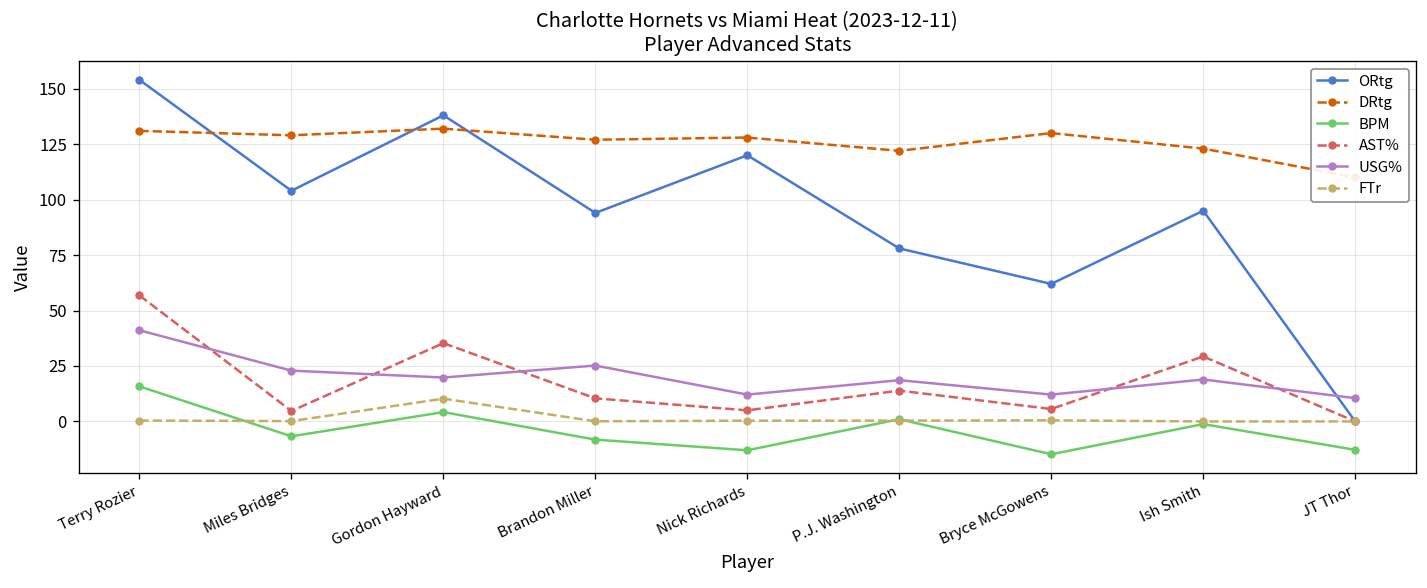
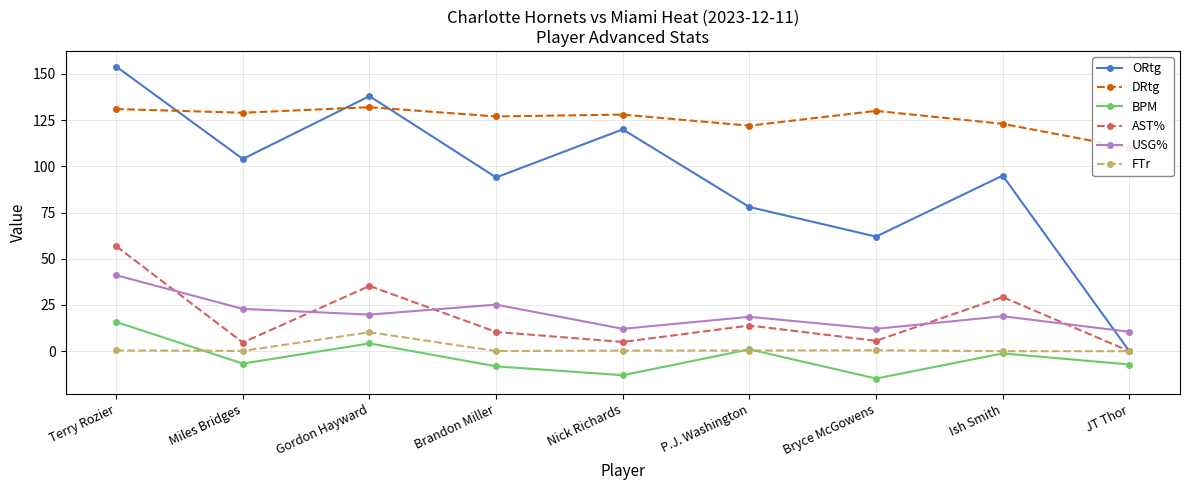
BPM, JT Thor: -13 -> -7
